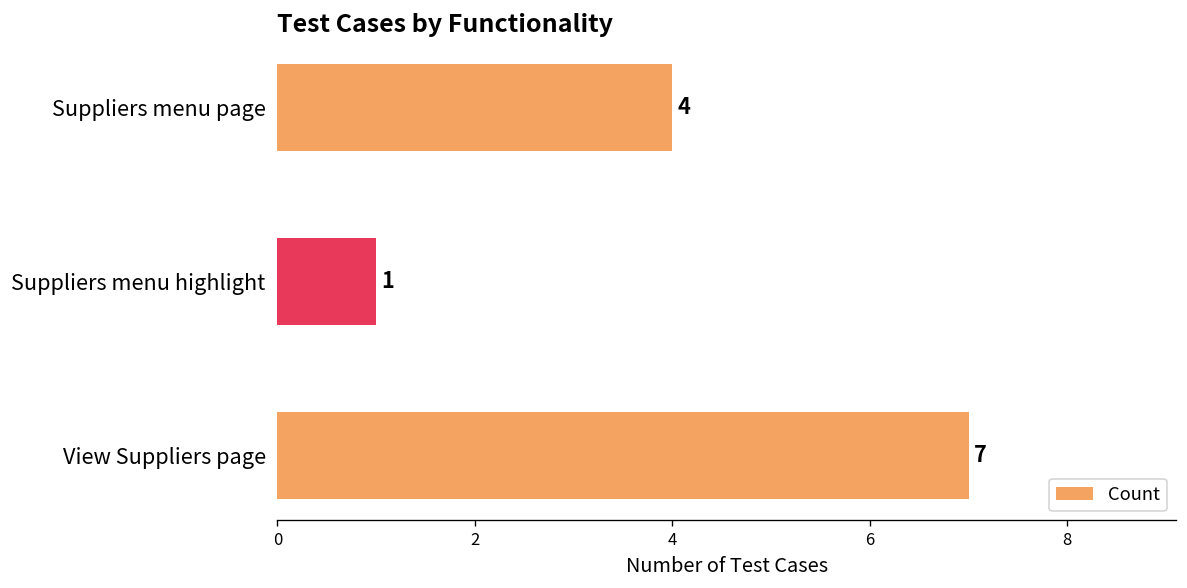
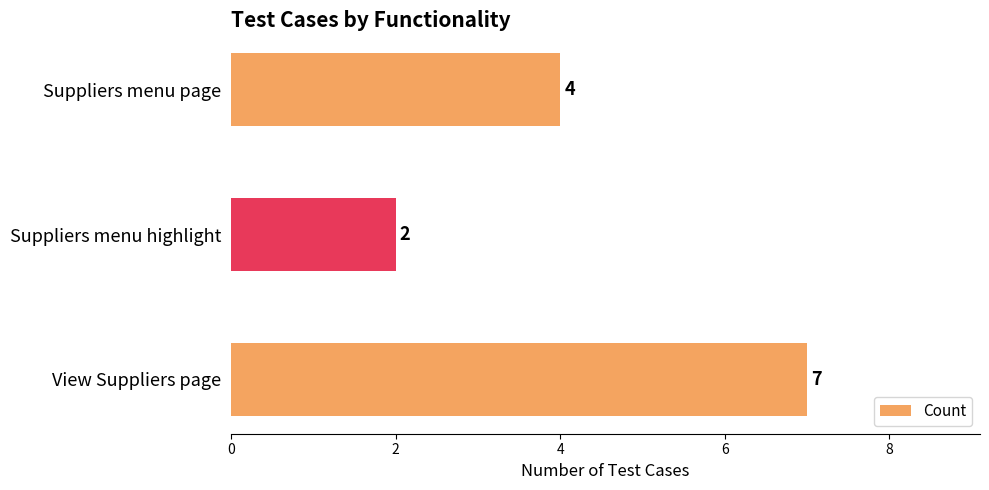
Suppliers menu highlight: 1 -> 2
